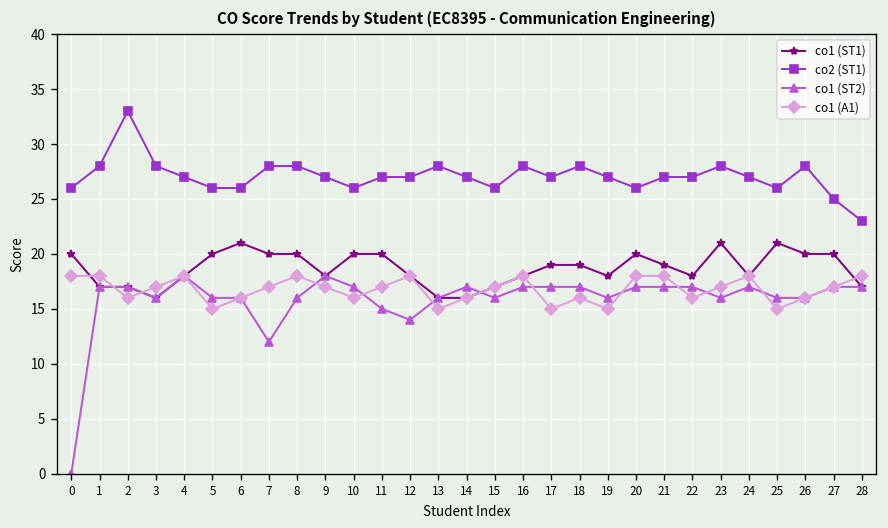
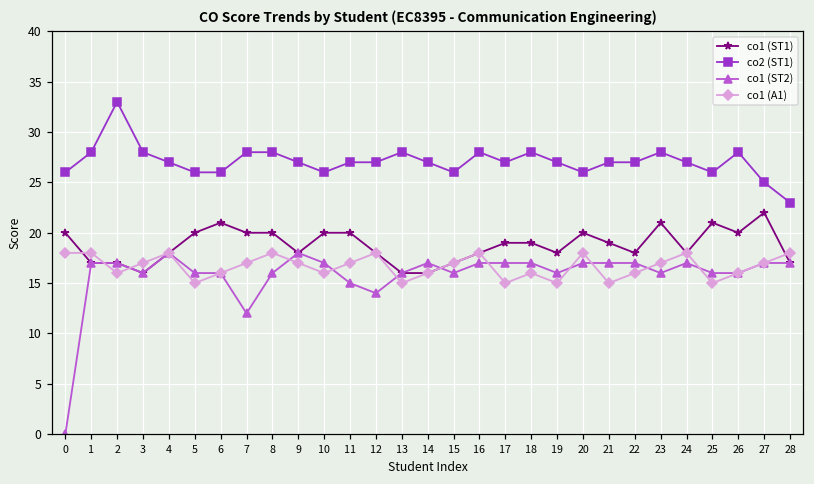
co1 (A1), 21: 18 -> 15
co1 (ST1), 27: 20 -> 22
